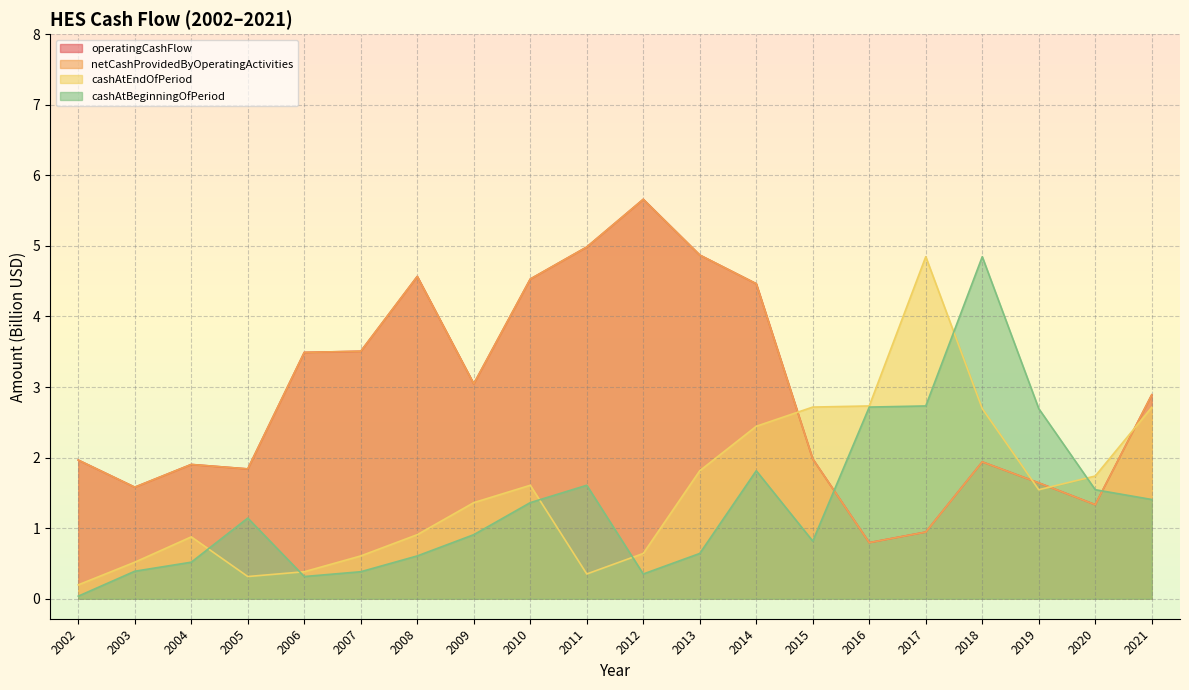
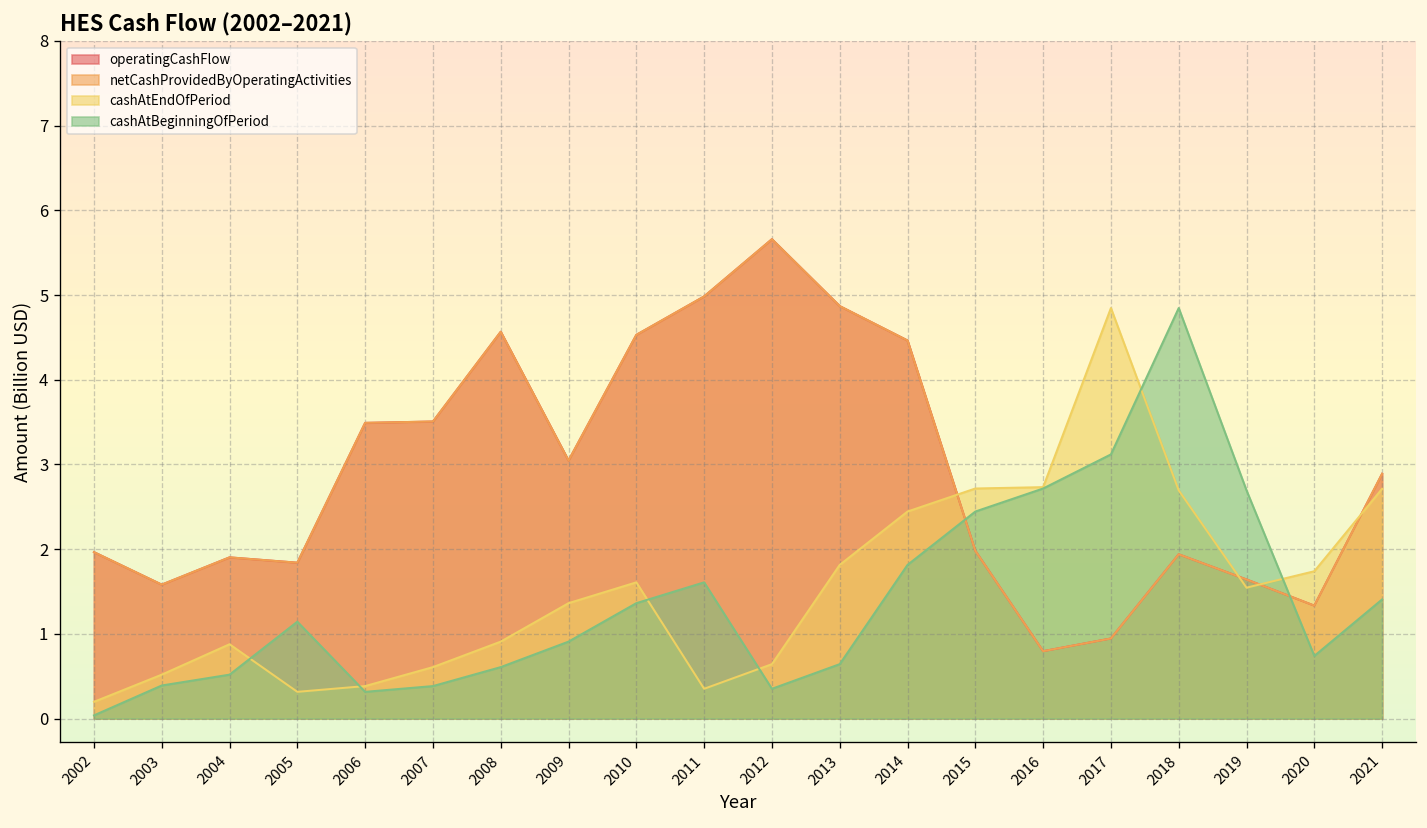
cashAtBeginningOfPeriod, 2015: 0.8 -> 2.4
cashAtBeginningOfPeriod, 2017: 2.7 -> 3.1
cashAtBeginningOfPeriod, 2020: 1.5 -> 0.7
